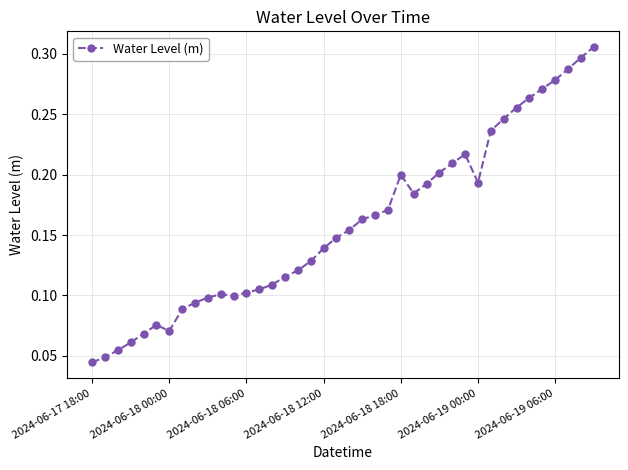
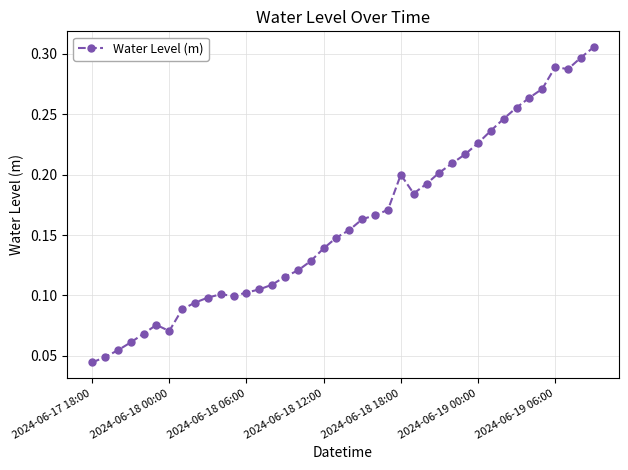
2024-06-19 00:00: 0.193 -> 0.226
2024-06-19 06:00: 0.278 -> 0.289
